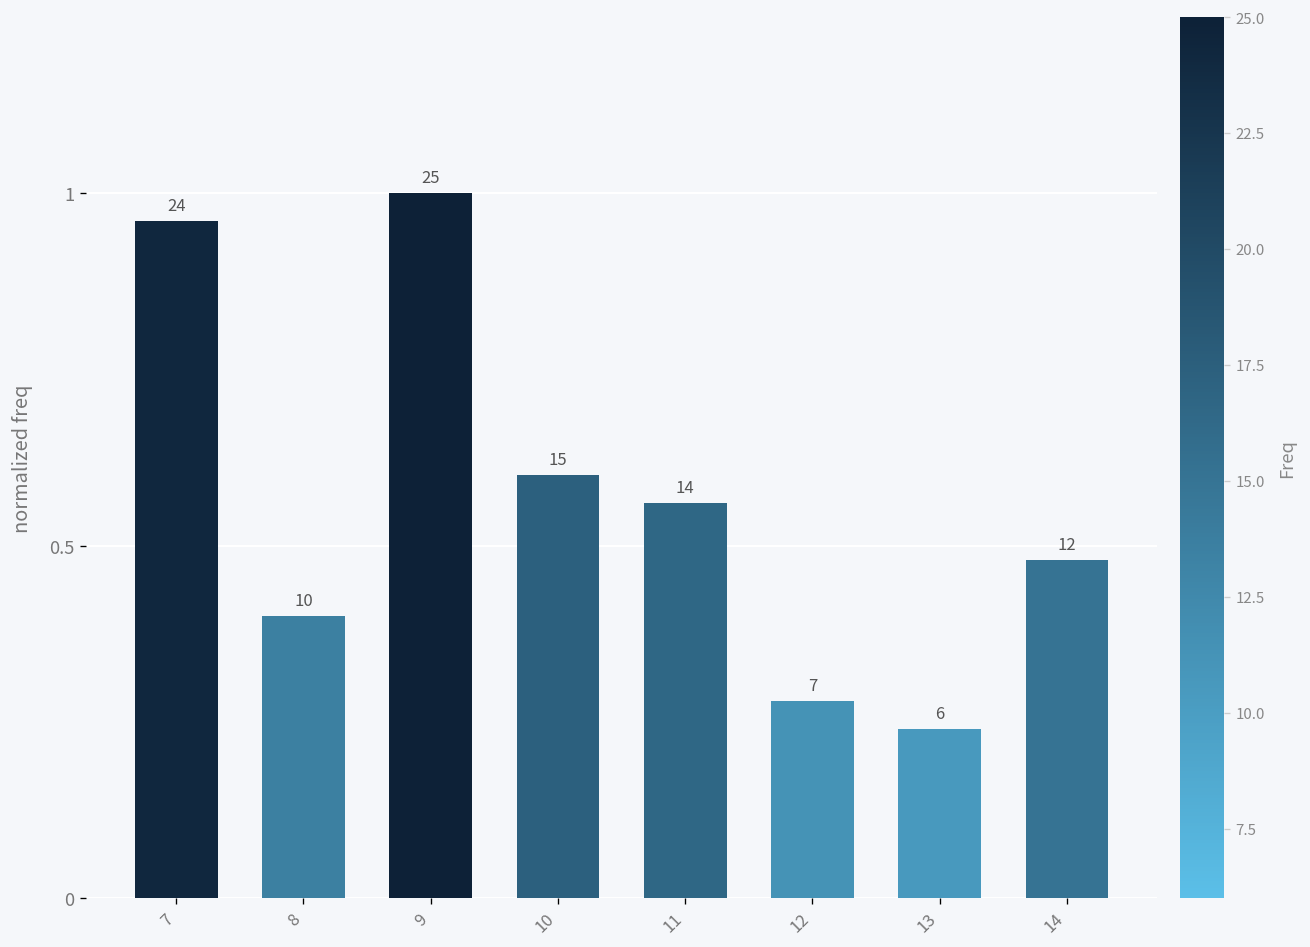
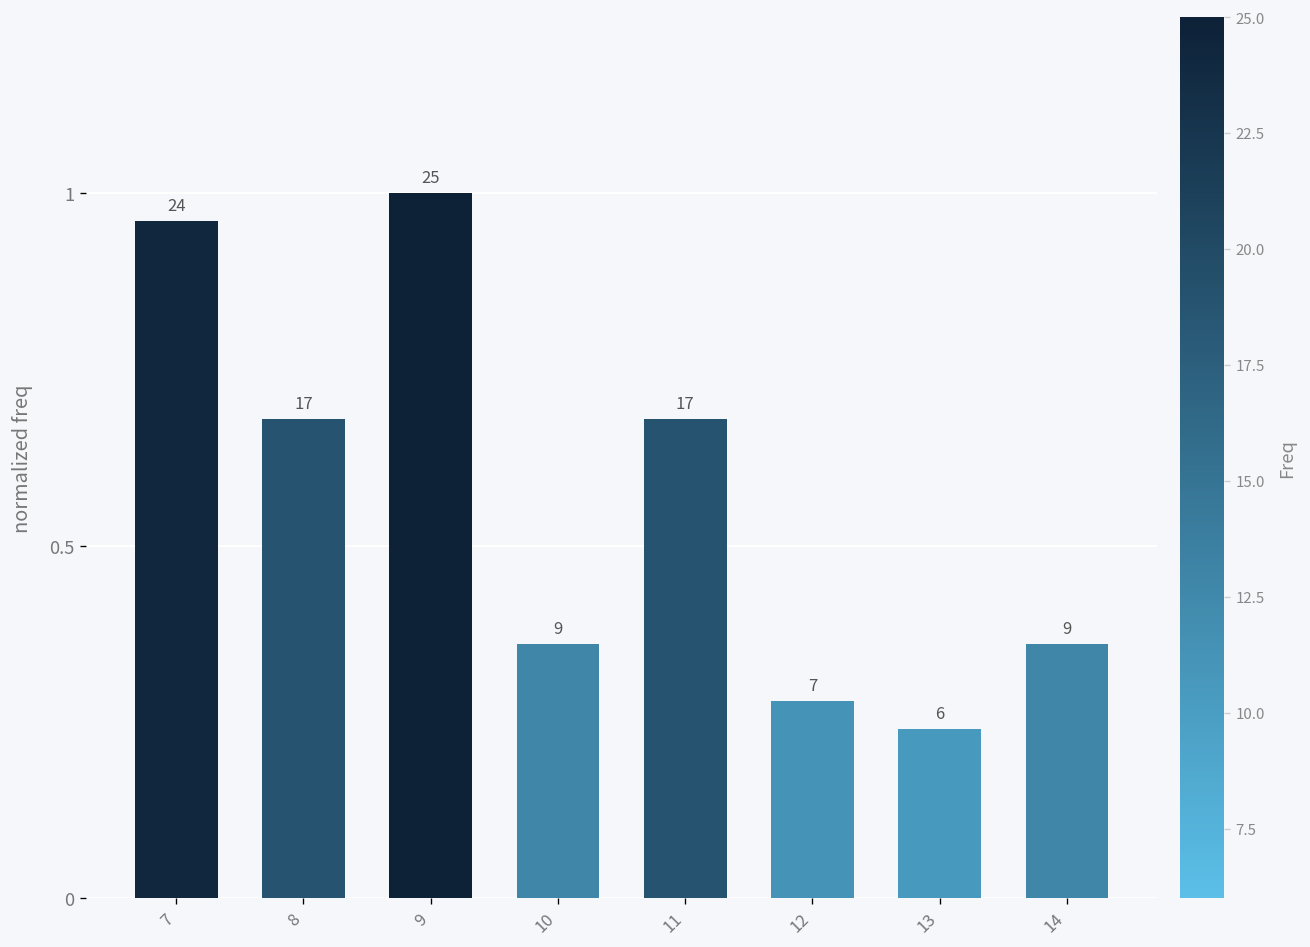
8: 10 -> 17
10: 15 -> 9
11: 14 -> 17
14: 12 -> 9
